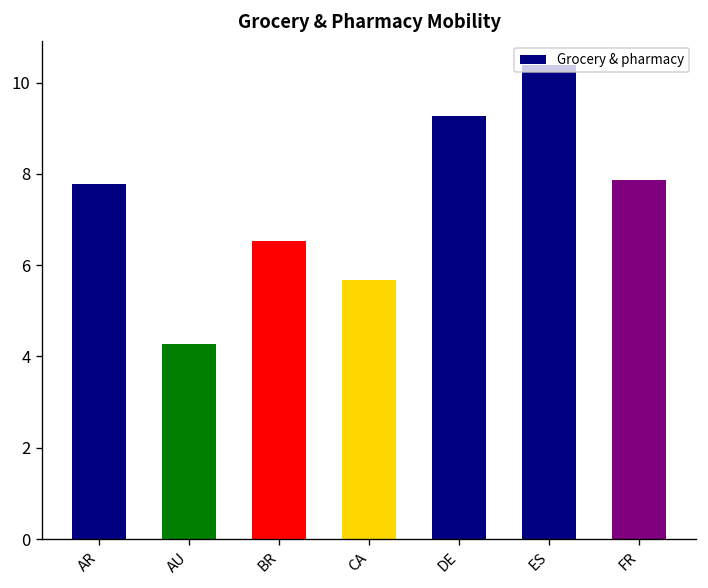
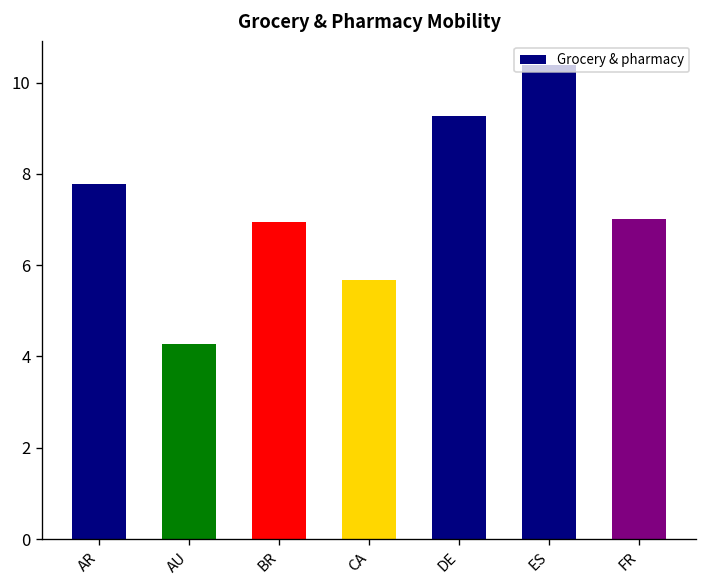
BR: 6.5 -> 7.0
FR: 7.9 -> 7.0
